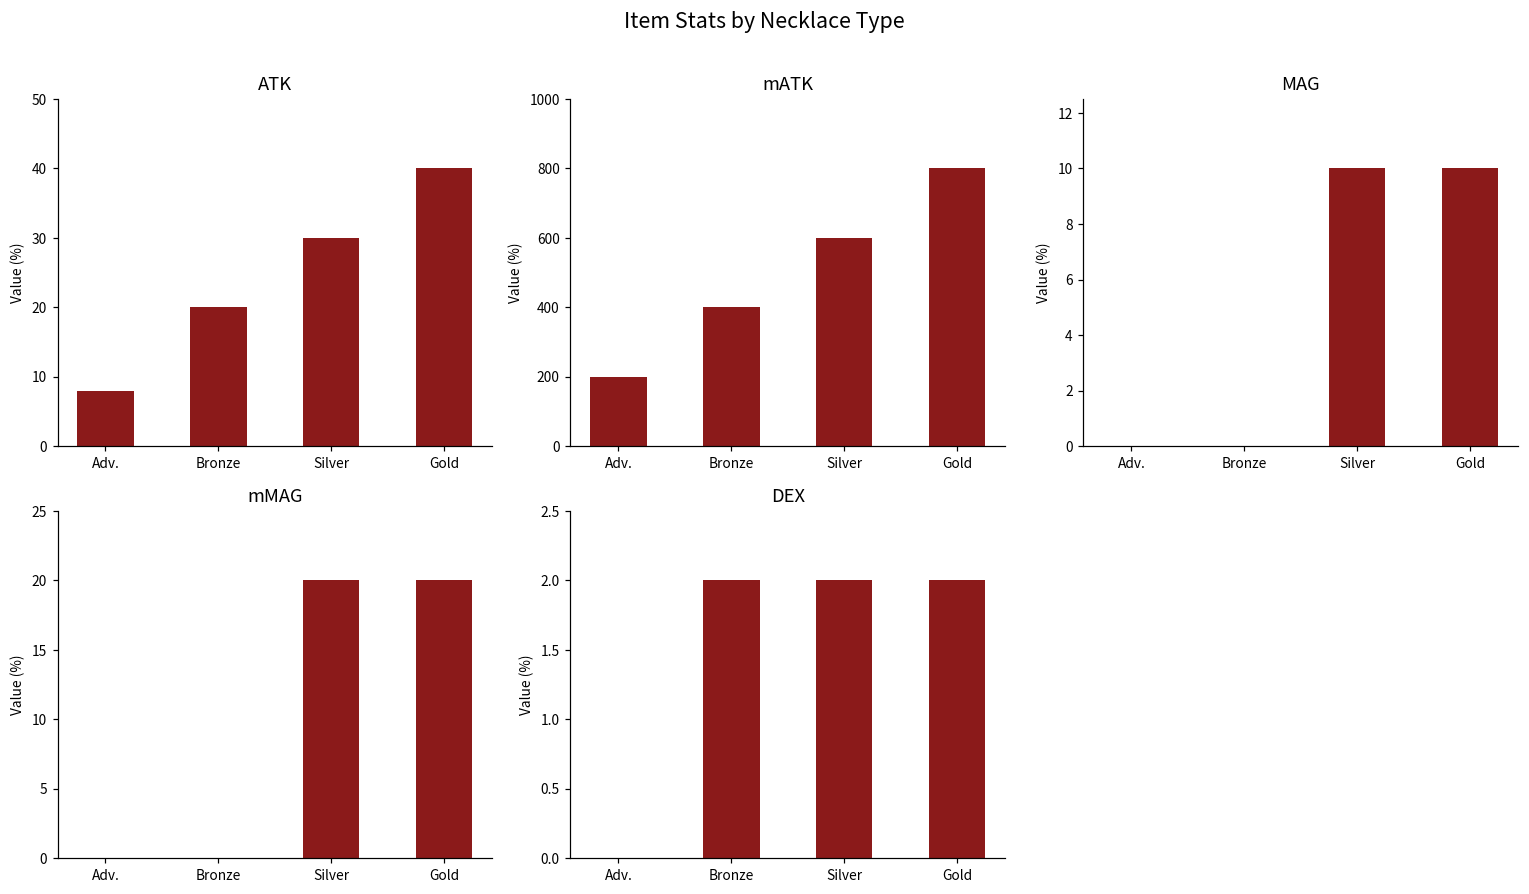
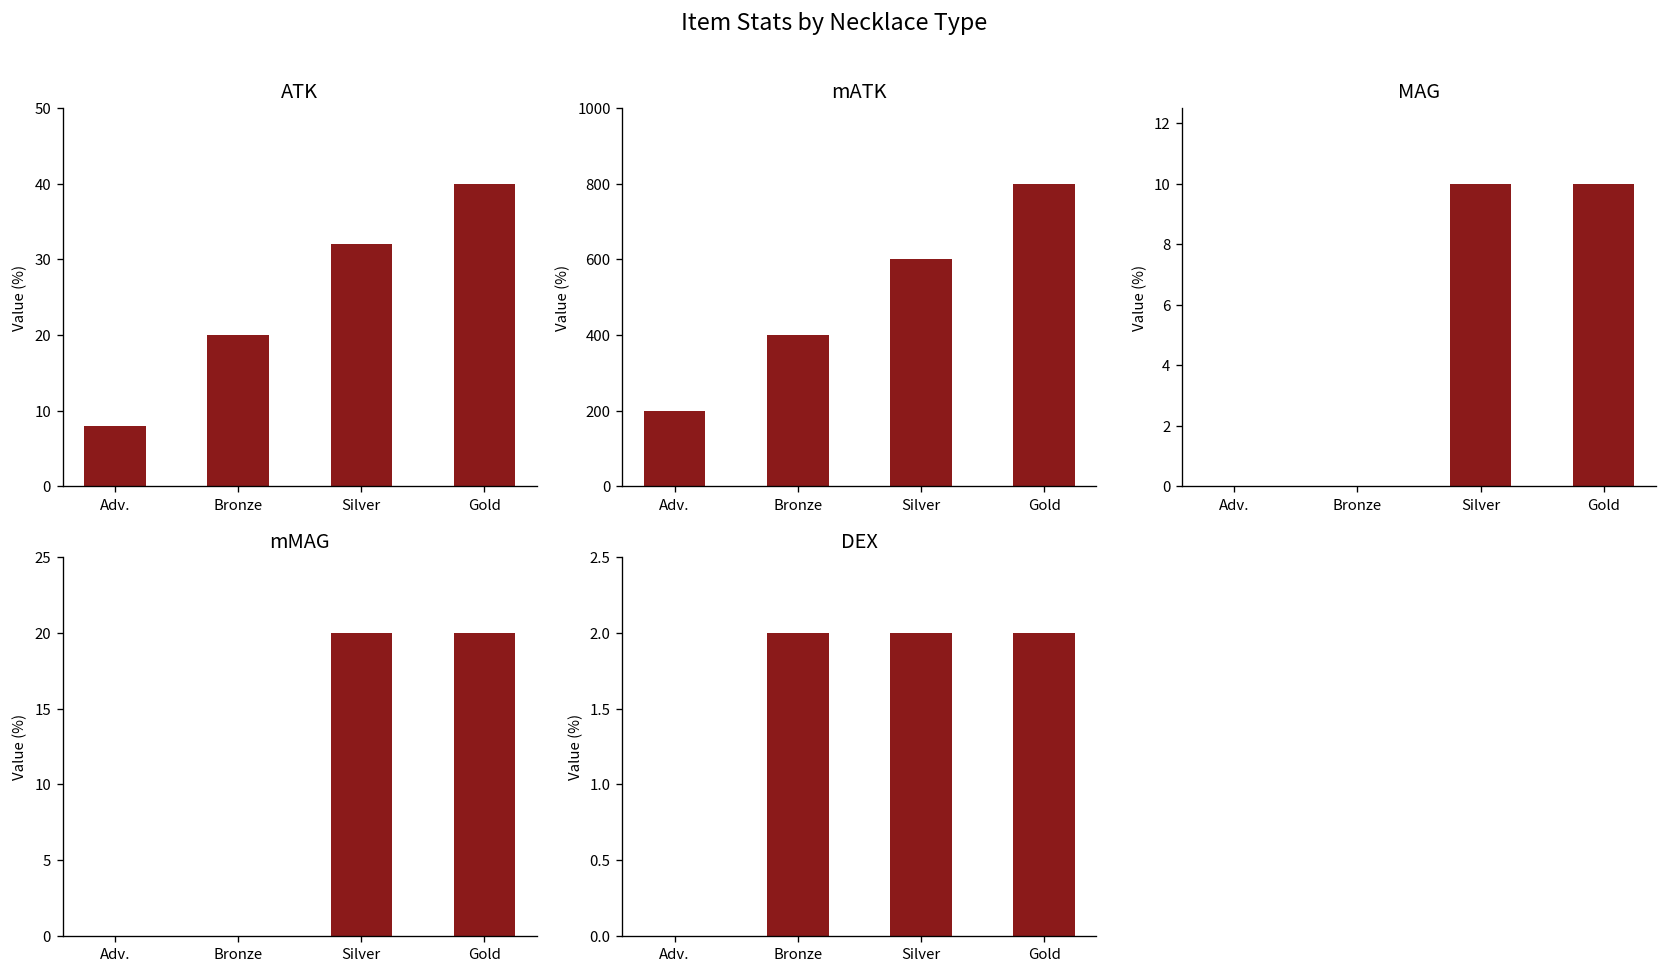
ATK, Silver: 30 -> 32
